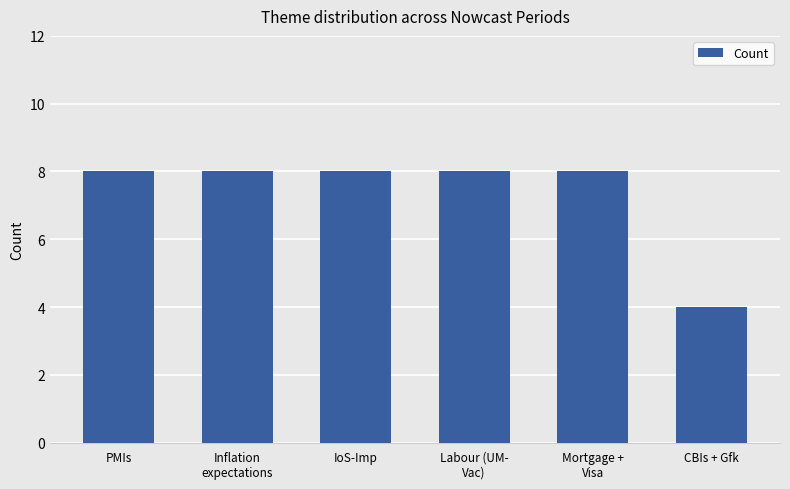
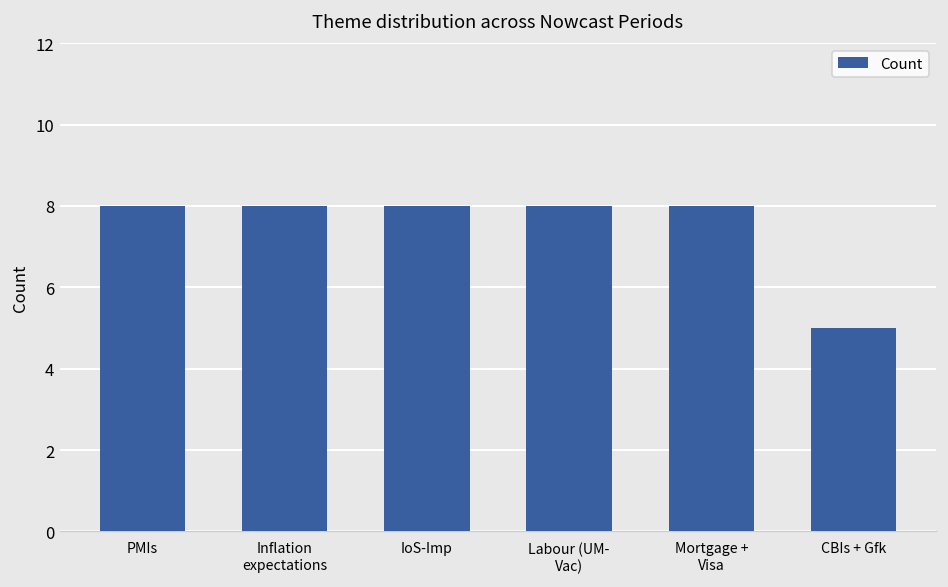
CBIs + Gfk: 4 -> 5
